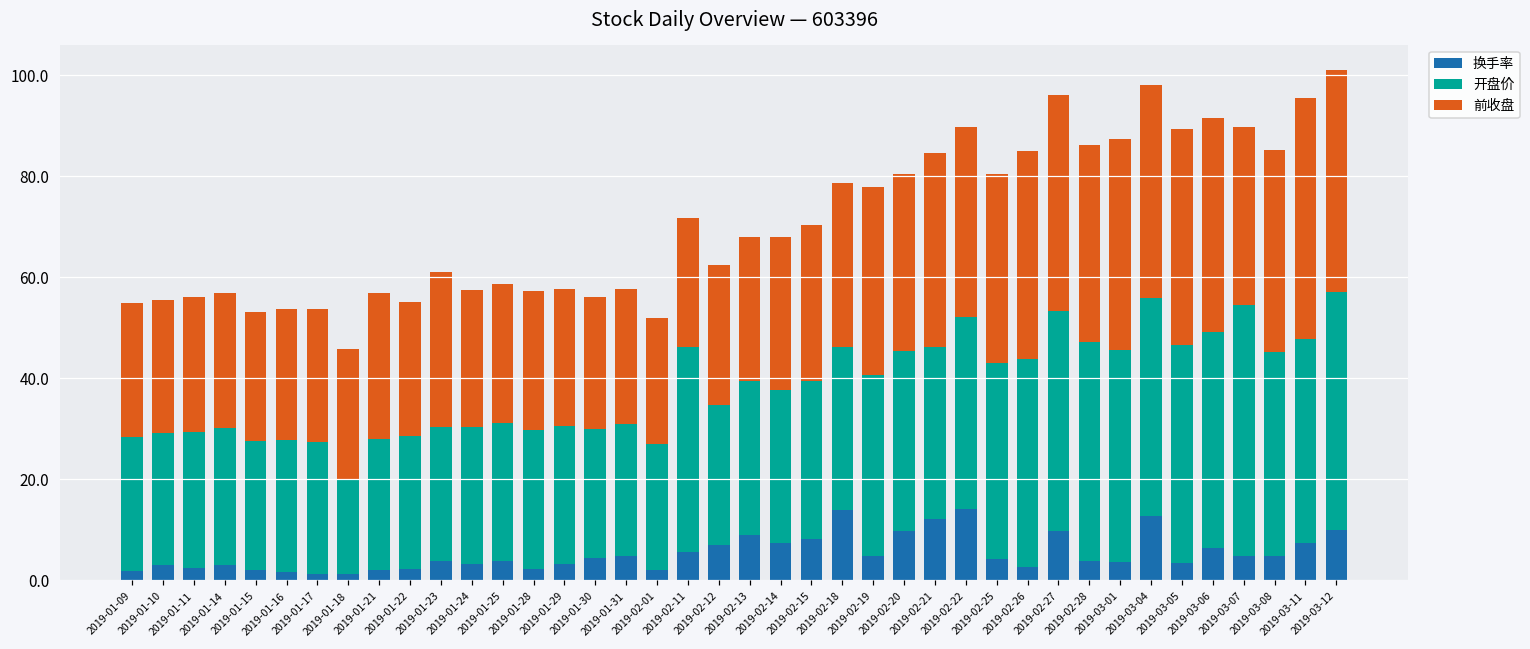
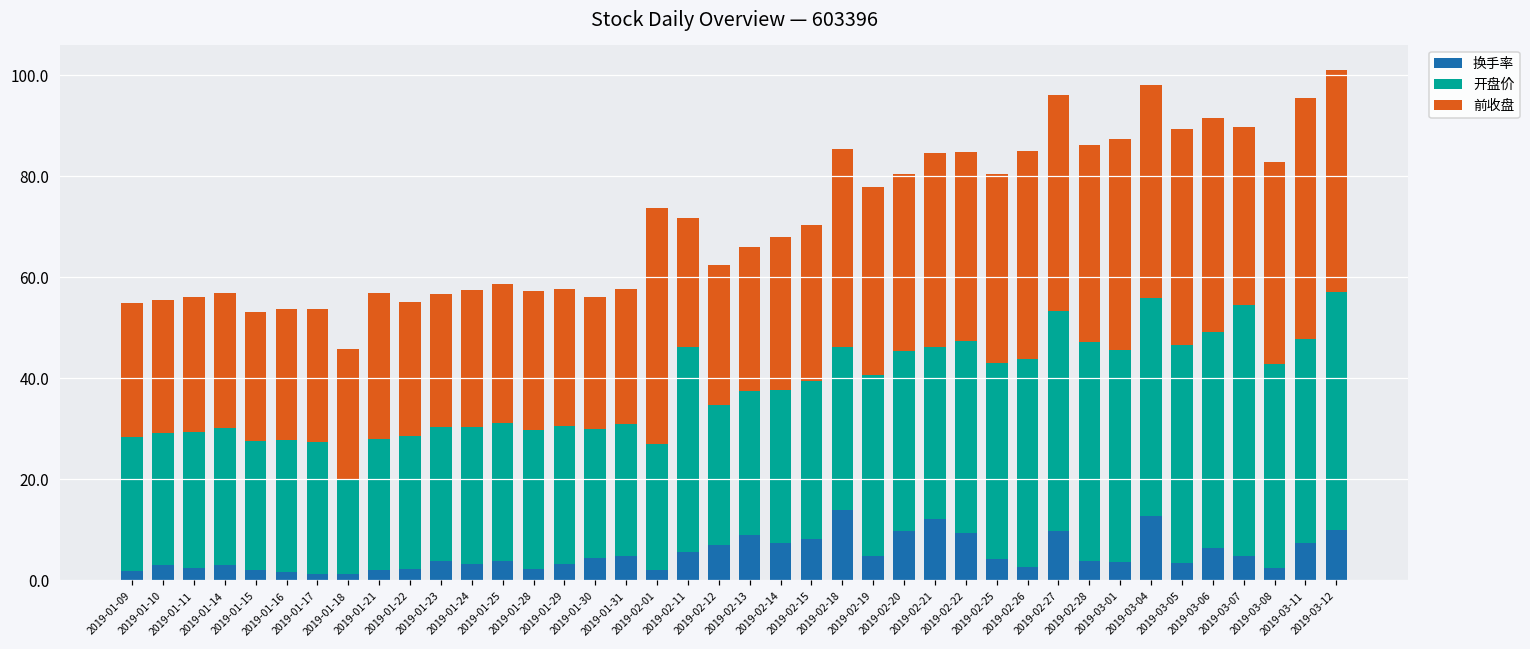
前收盘, 2019-01-23: 31 -> 27
前收盘, 2019-02-01: 25 -> 47
开盘价, 2019-02-13: 30 -> 29
前收盘, 2019-02-18: 32 -> 39
换手率, 2019-02-22: 14 -> 9
换手率, 2019-03-08: 5 -> 2
